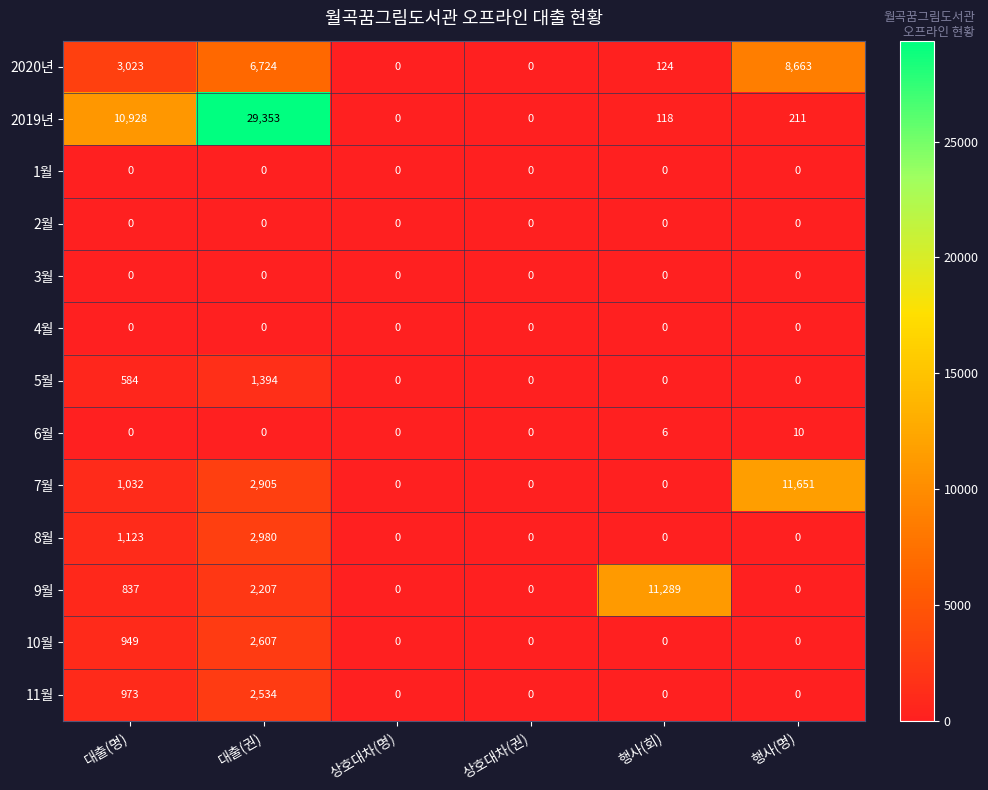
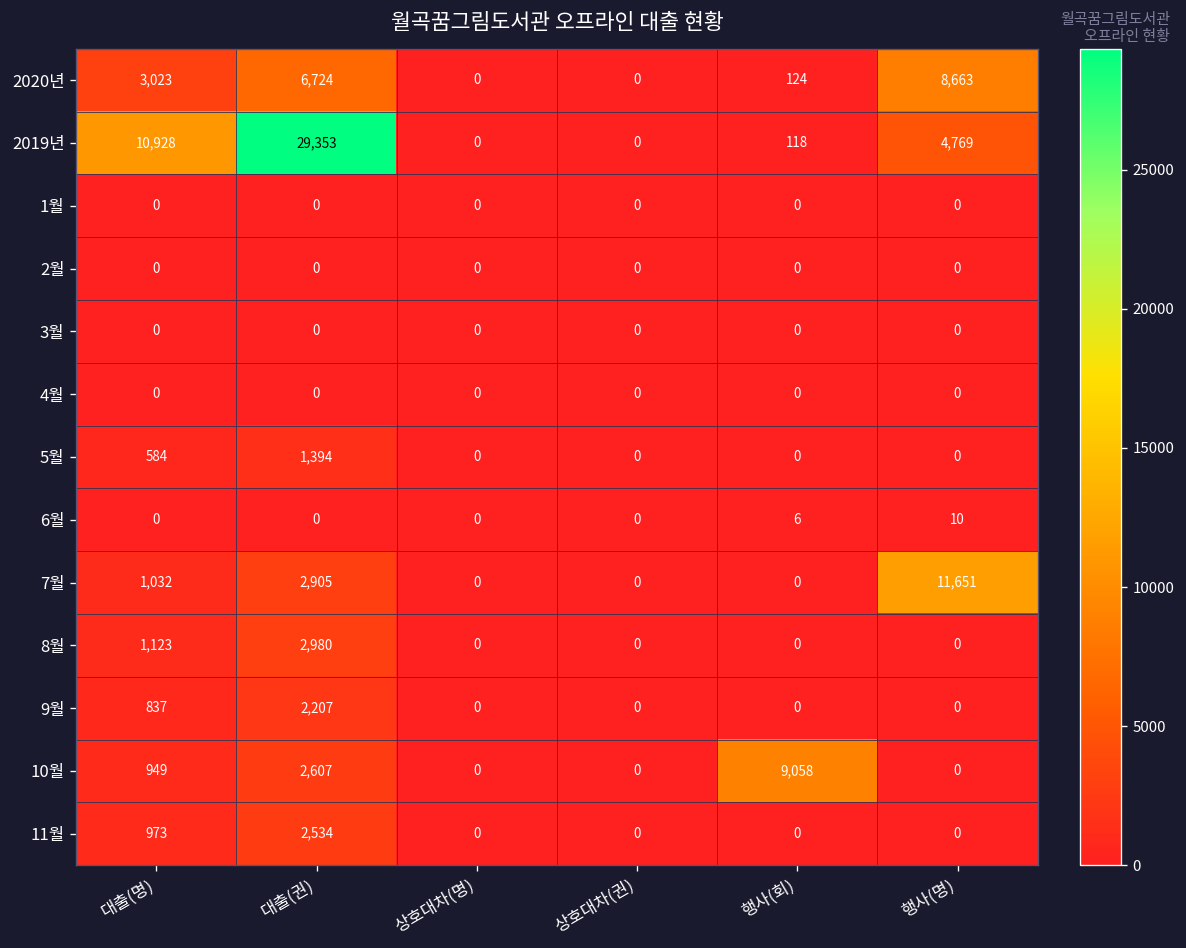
2019년, 행사(명): 211 -> 4,769
9월, 행사(회): 11,289 -> 0
10월, 행사(회): 0 -> 9,058
